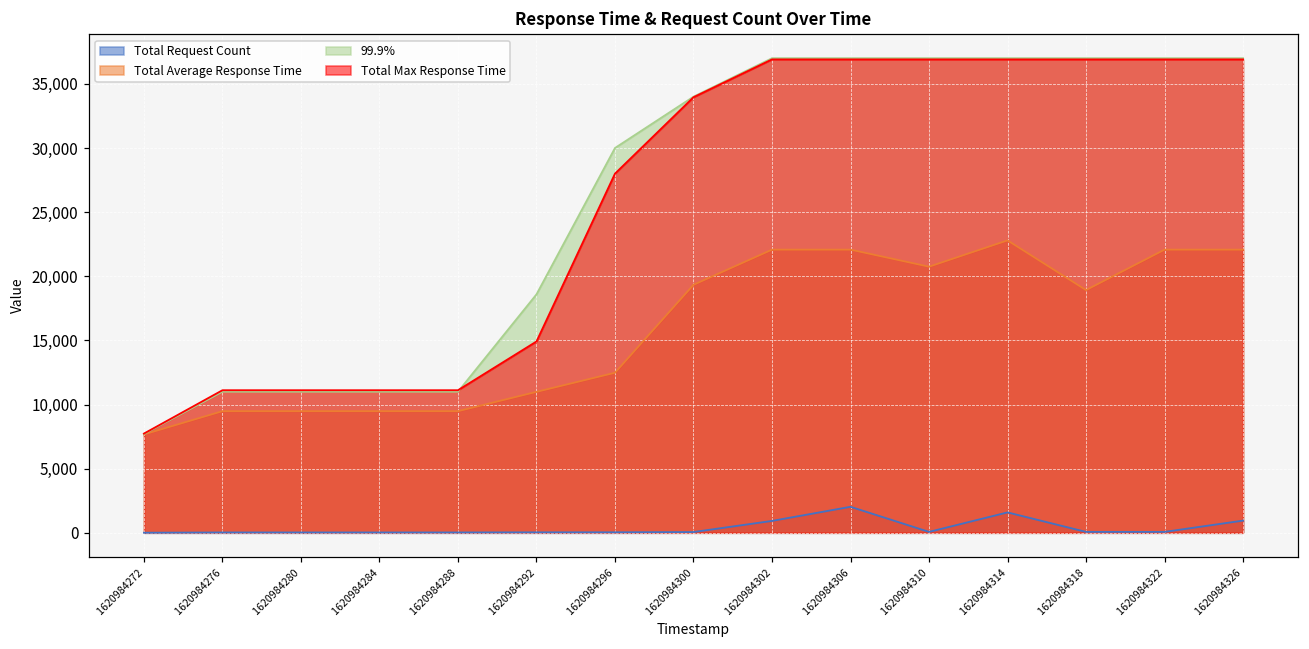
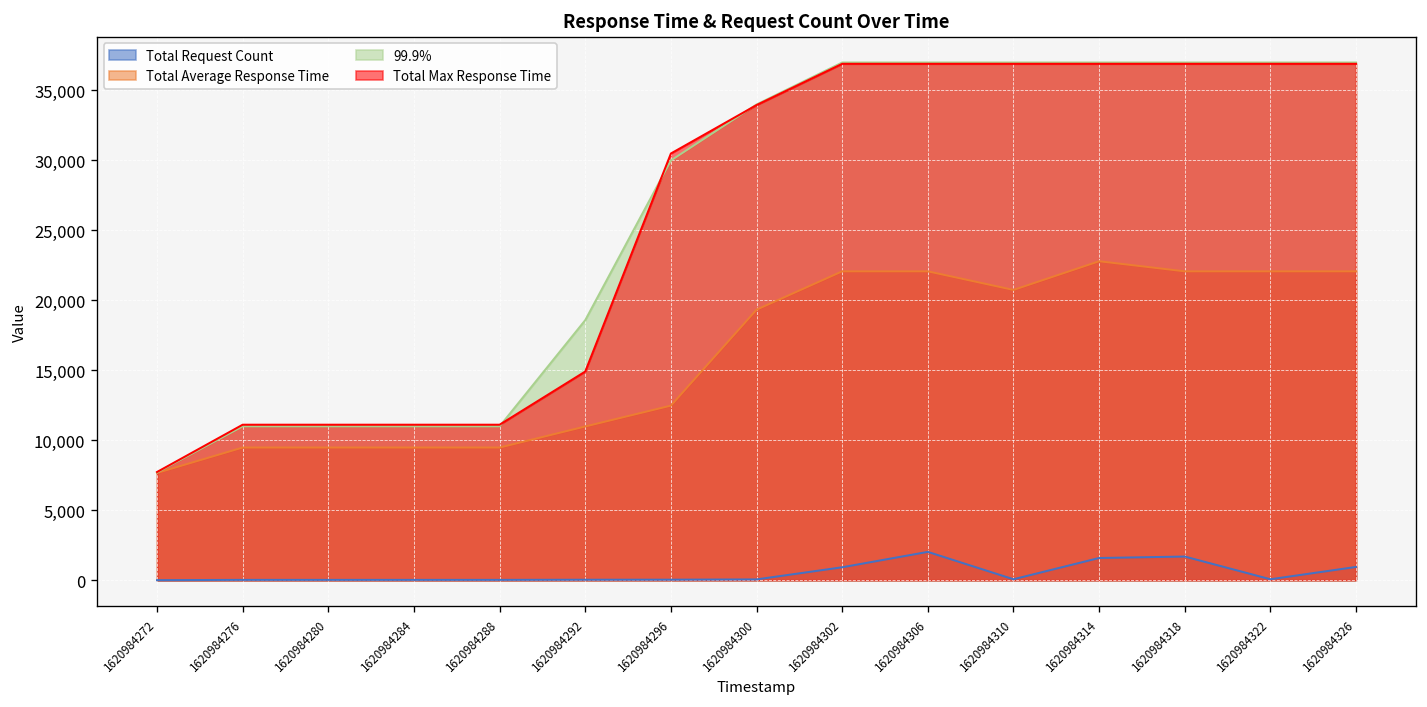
Total Max Response Time, 1620984296: 28,000 -> 30,500
Total Request Count, 1620984318: 100 -> 1,700
Total Average Response Time, 1620984318: 18,900 -> 22,100
